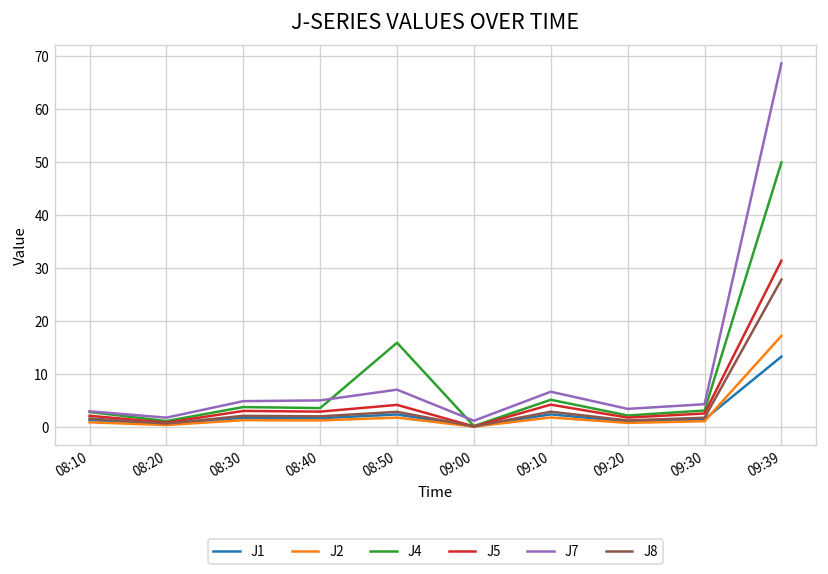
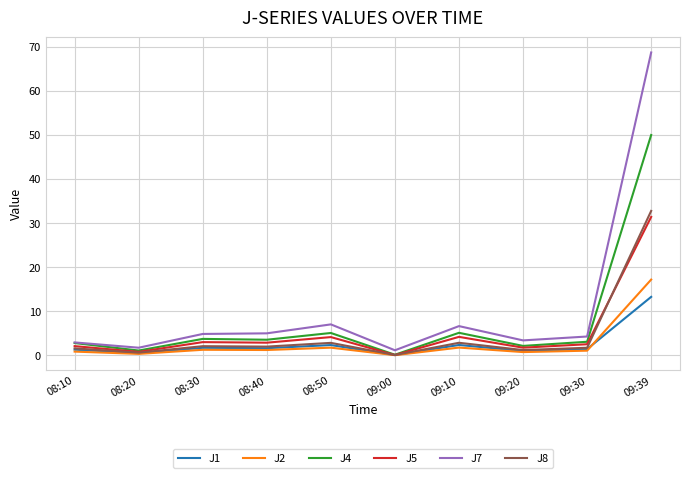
J4, 08:50: 16 -> 5
J8, 09:39: 28 -> 33
